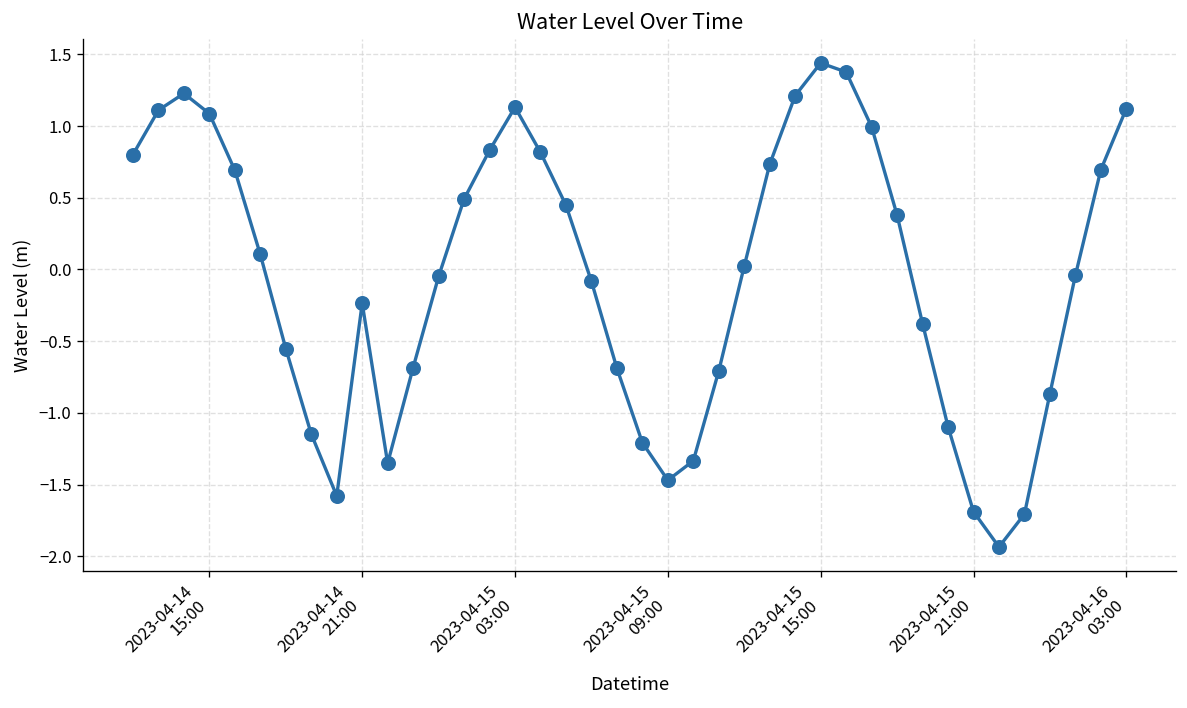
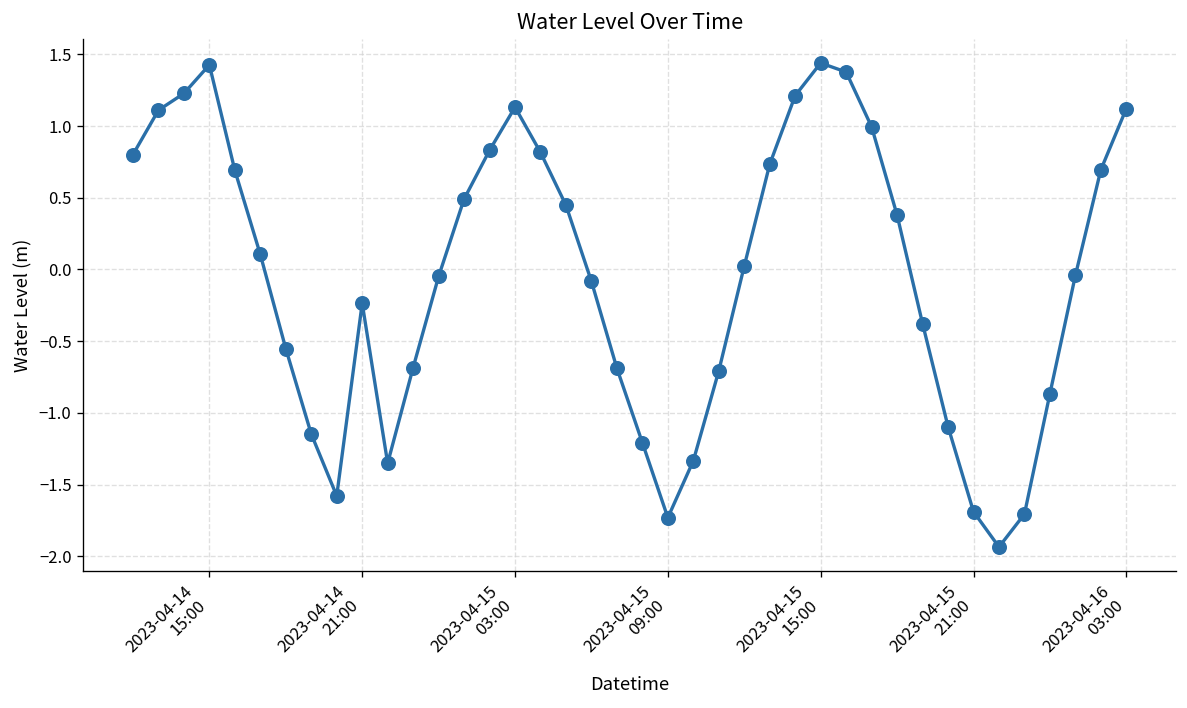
2023-04-14 15:00: 1.09 -> 1.43
2023-04-15 09:00: -1.47 -> -1.73
